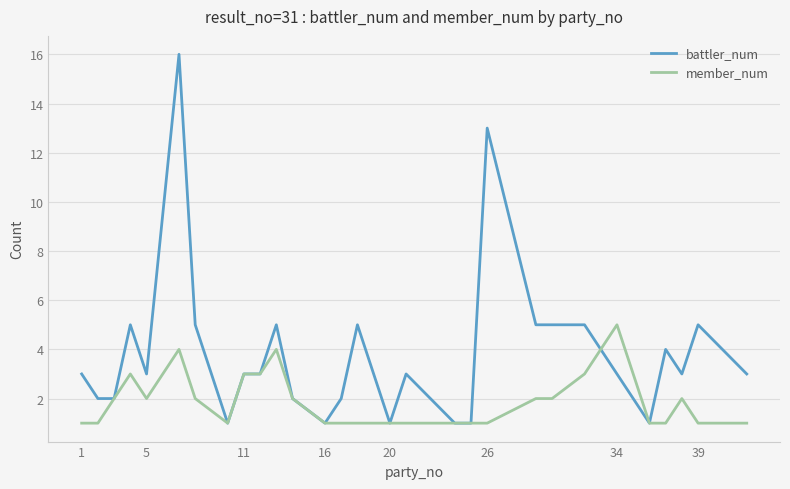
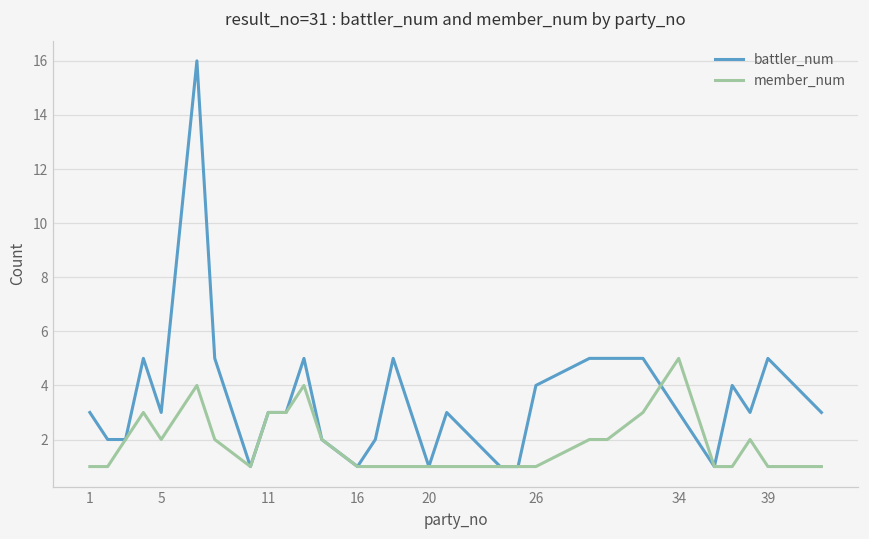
battler_num, 26: 13 -> 4
